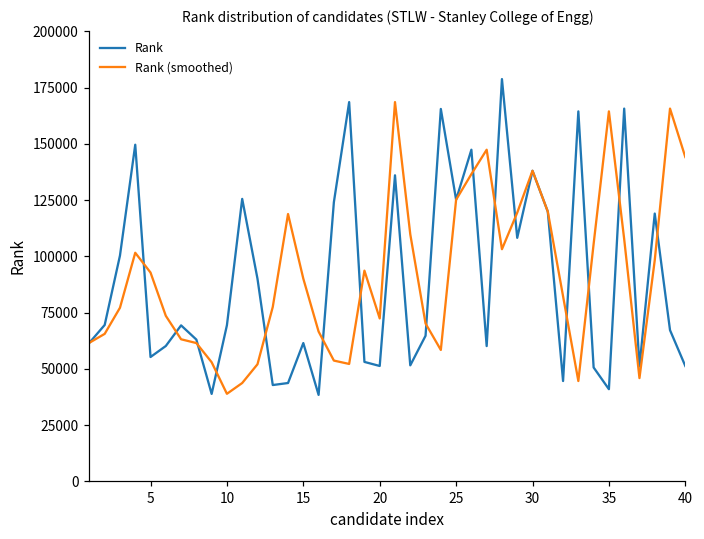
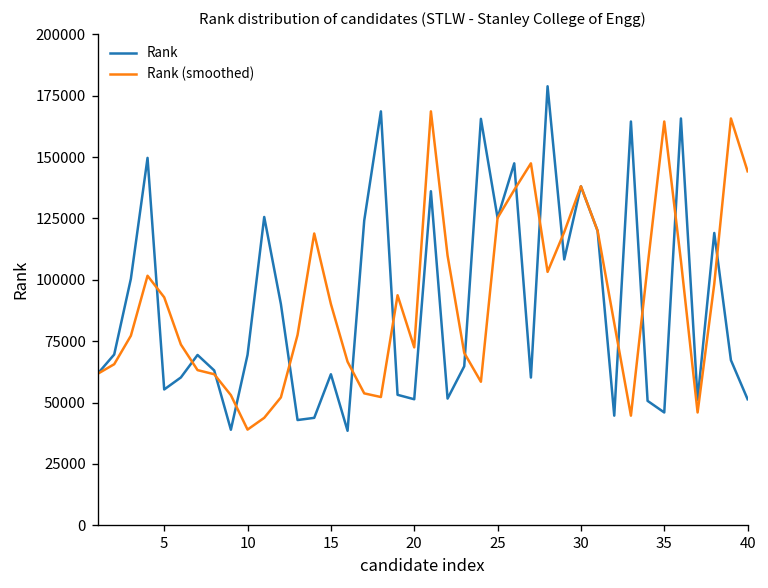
Rank, 35: 41000 -> 46000
